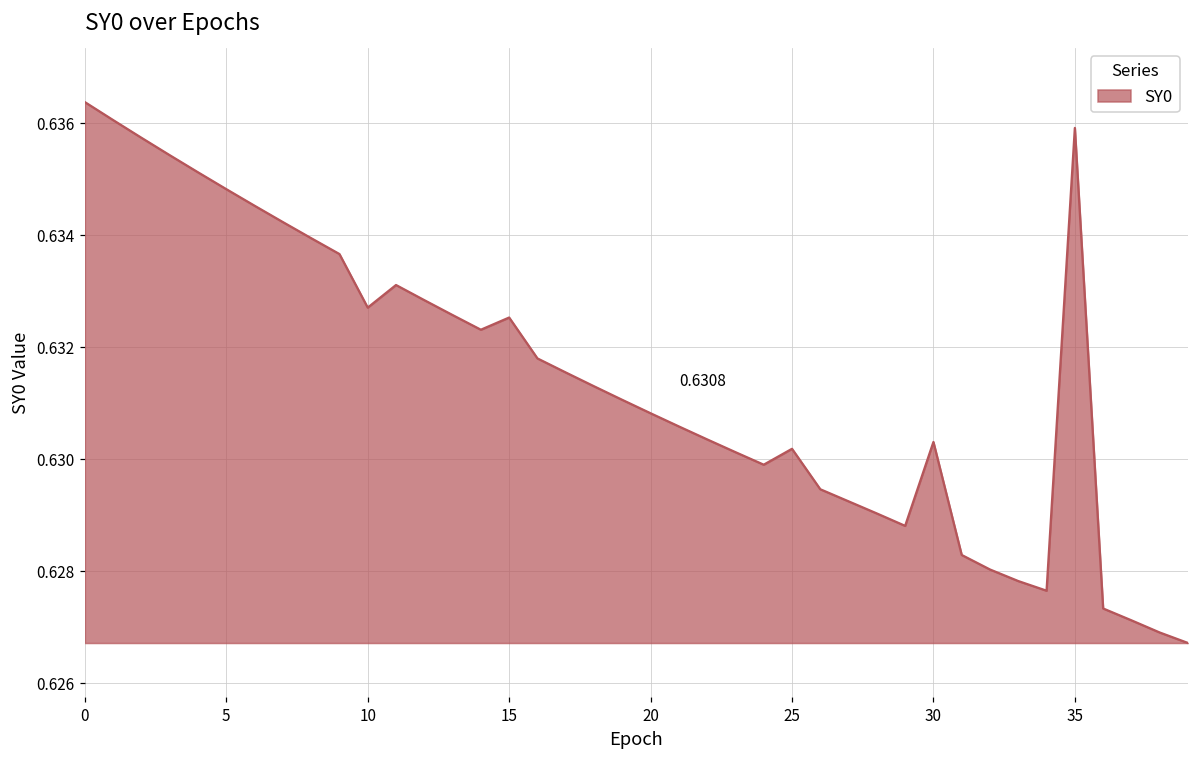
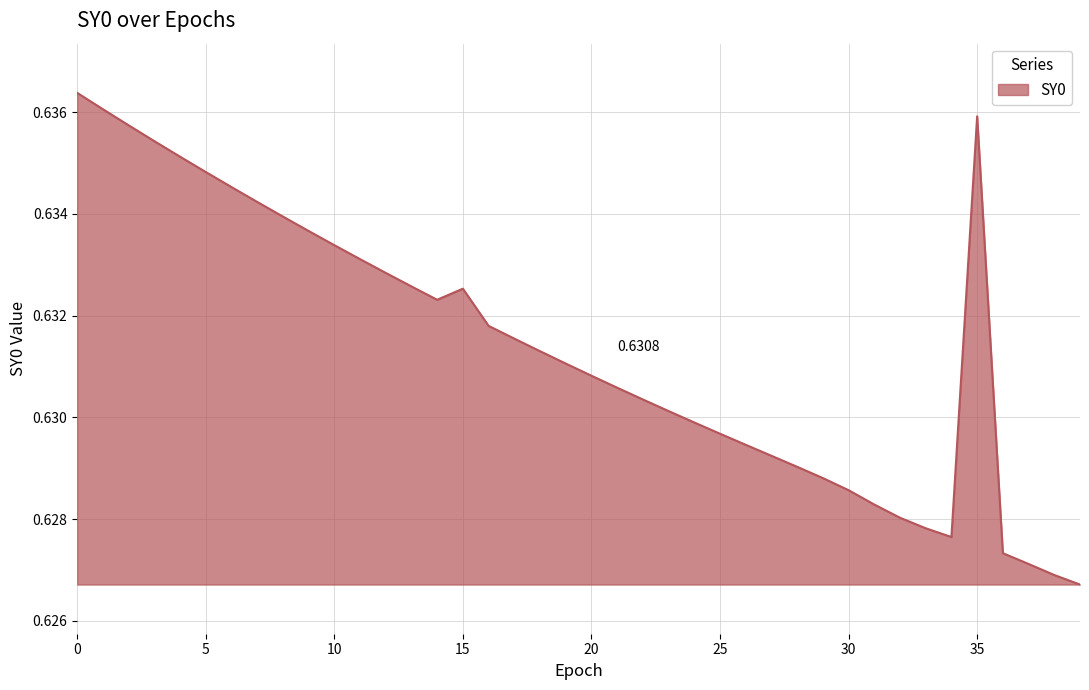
10: 0.6327 -> 0.6334
25: 0.6302 -> 0.6297
30: 0.6303 -> 0.6286
